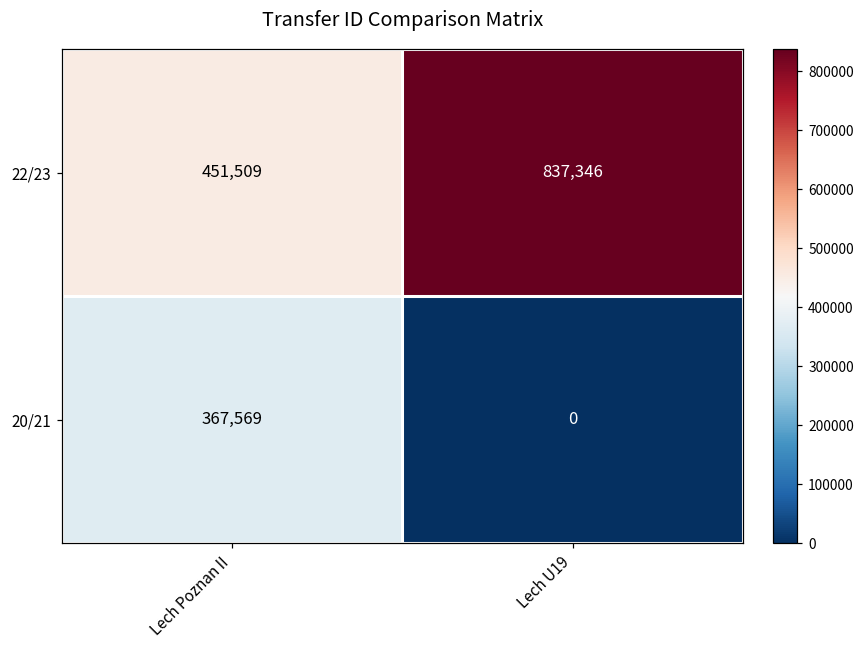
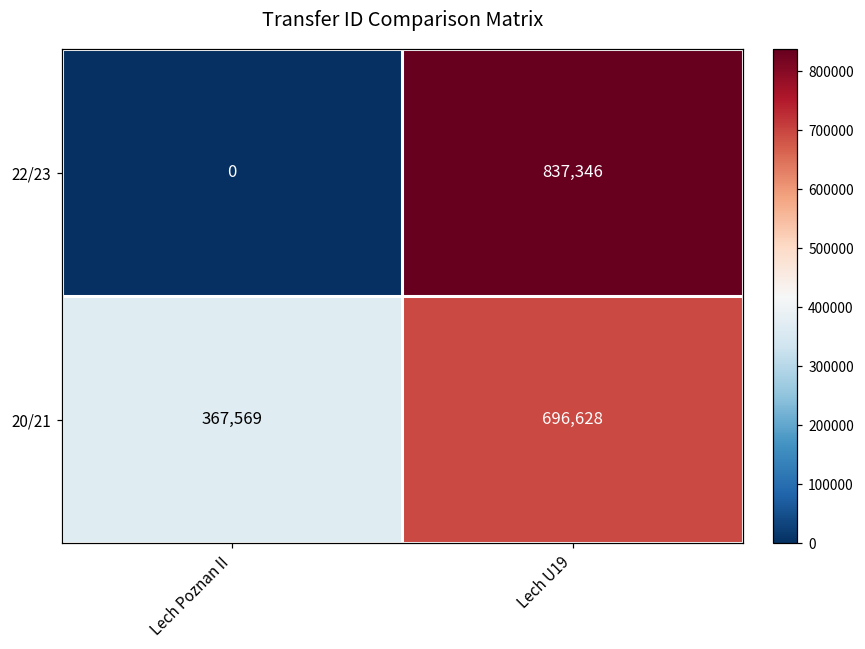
22/23, Lech Poznan II: 451,509 -> 0
20/21, Lech U19: 0 -> 696,628
